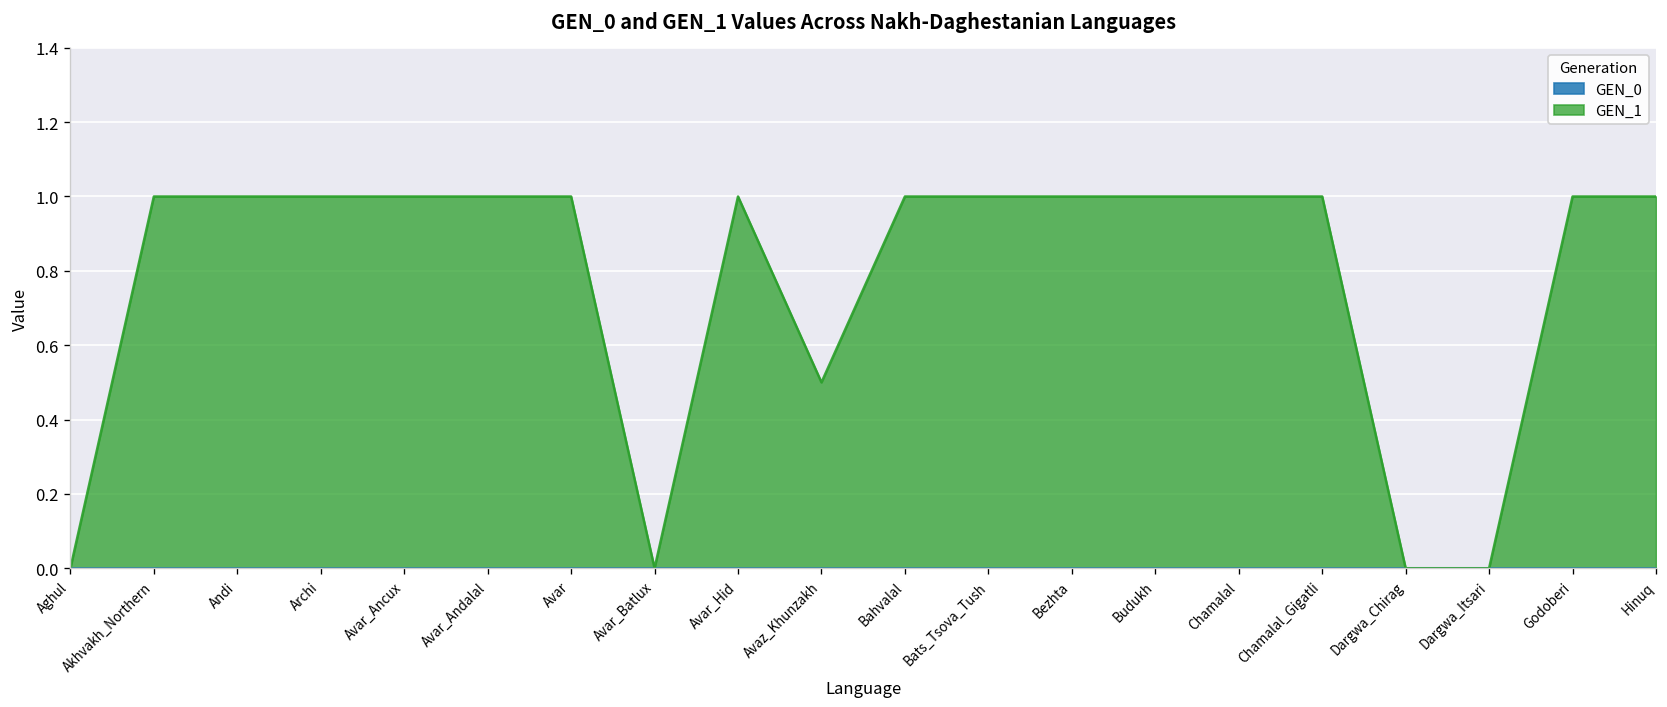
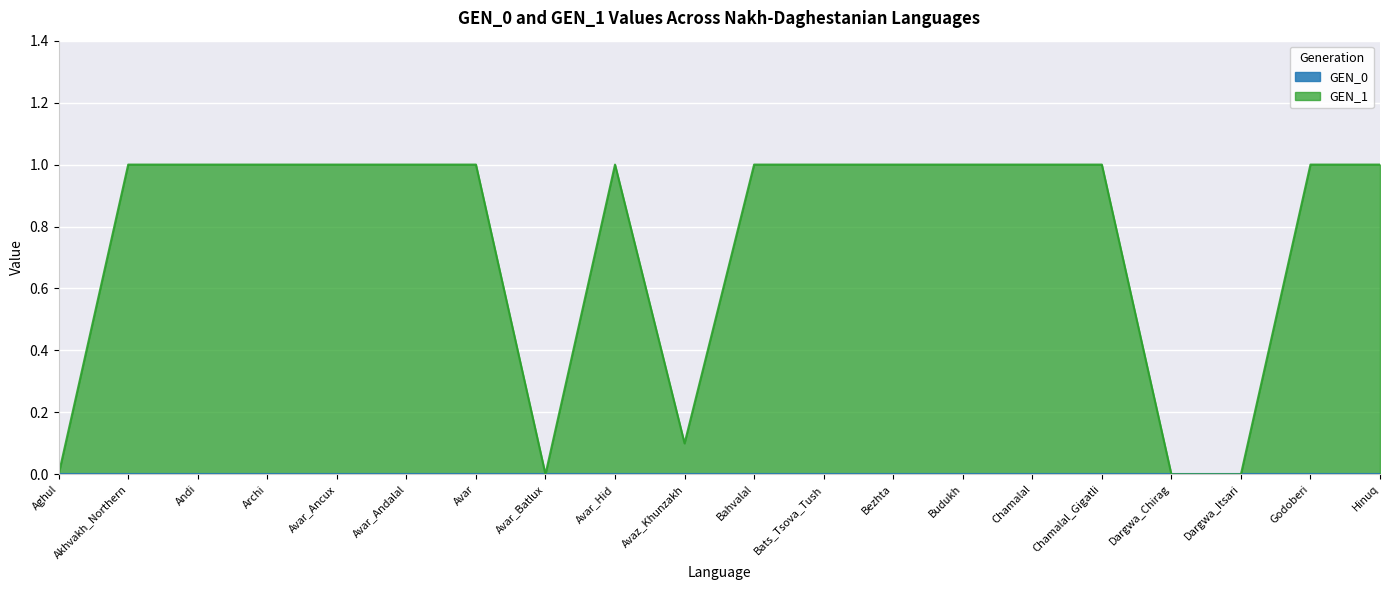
GEN_1, Avaz_Khunzakh: 0.5 -> 0.1
